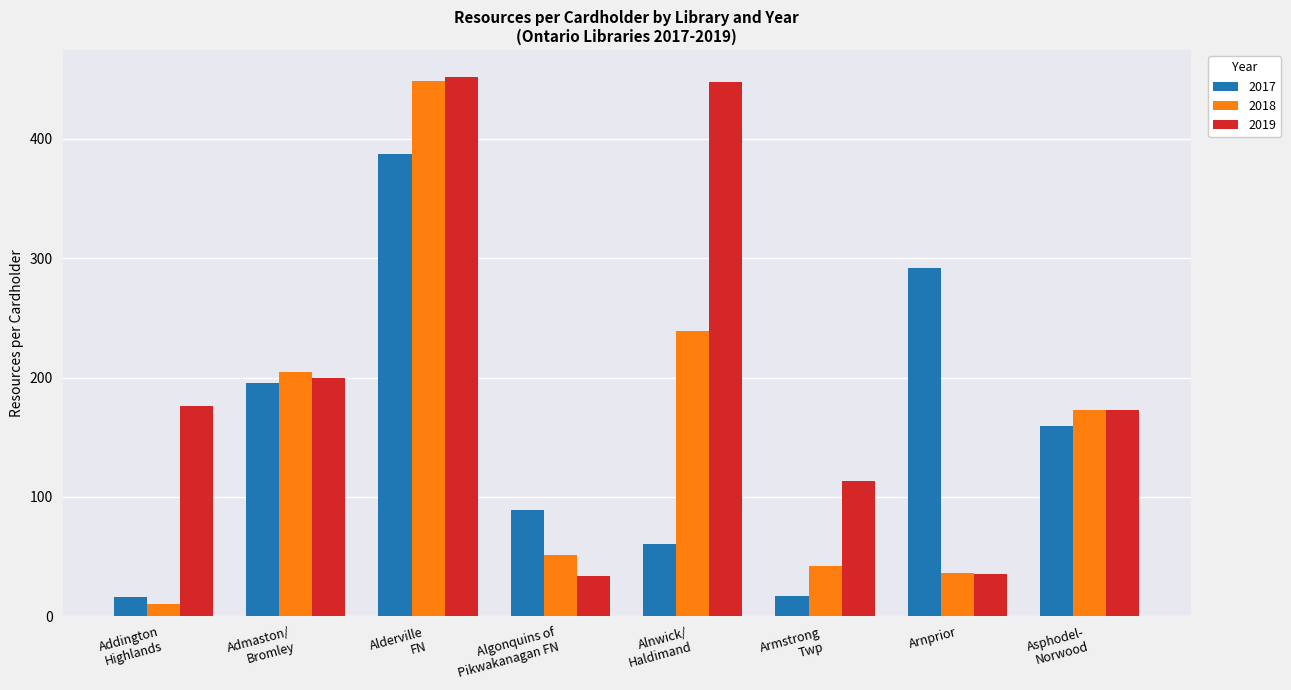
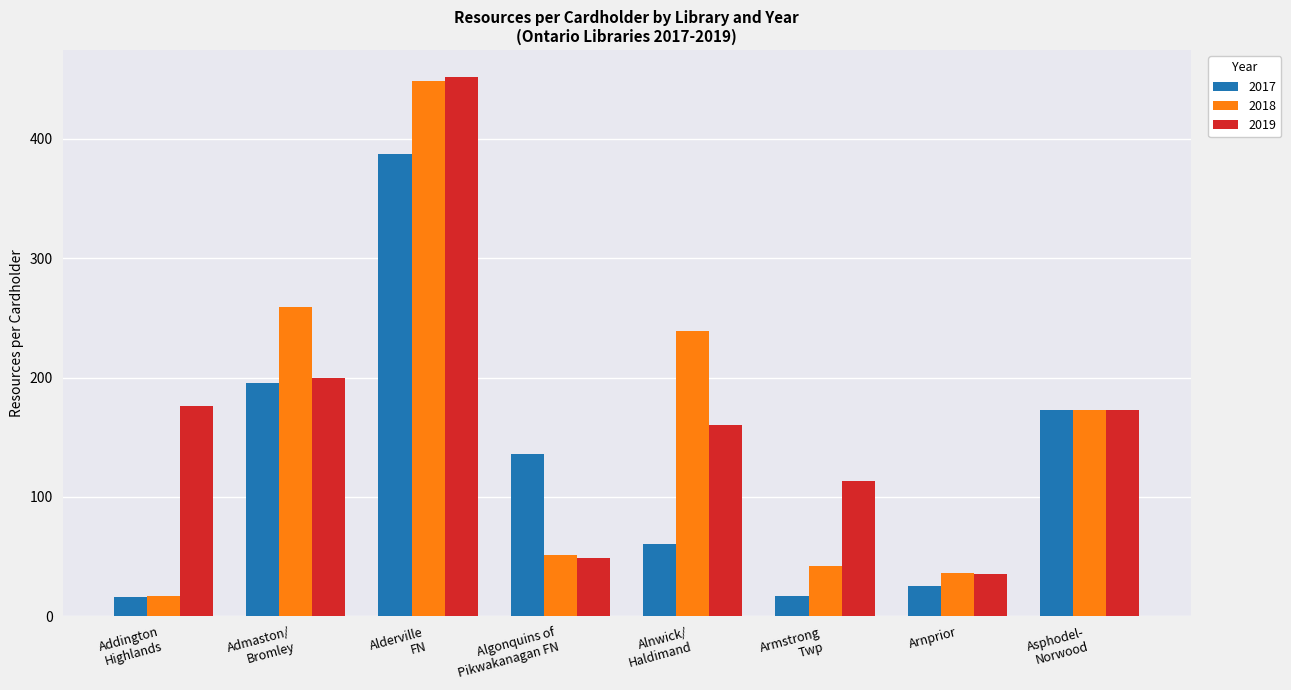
2018, Addington Highlands: 10 -> 17
2018, Admaston/ Bromley: 205 -> 259
2017, Algonquins of Pikwakanagan FN: 89 -> 136
2019, Algonquins of Pikwakanagan FN: 34 -> 49
2019, Alnwick/ Haldimand: 448 -> 160
2017, Arnprior: 292 -> 25
2017, Asphodel- Norwood: 159 -> 173
